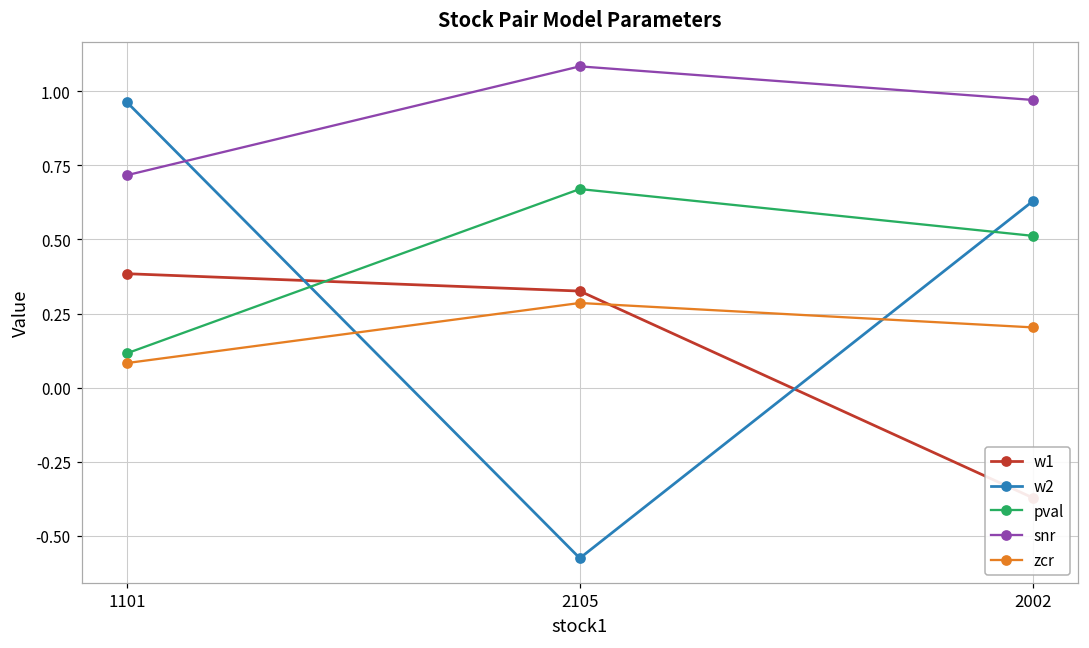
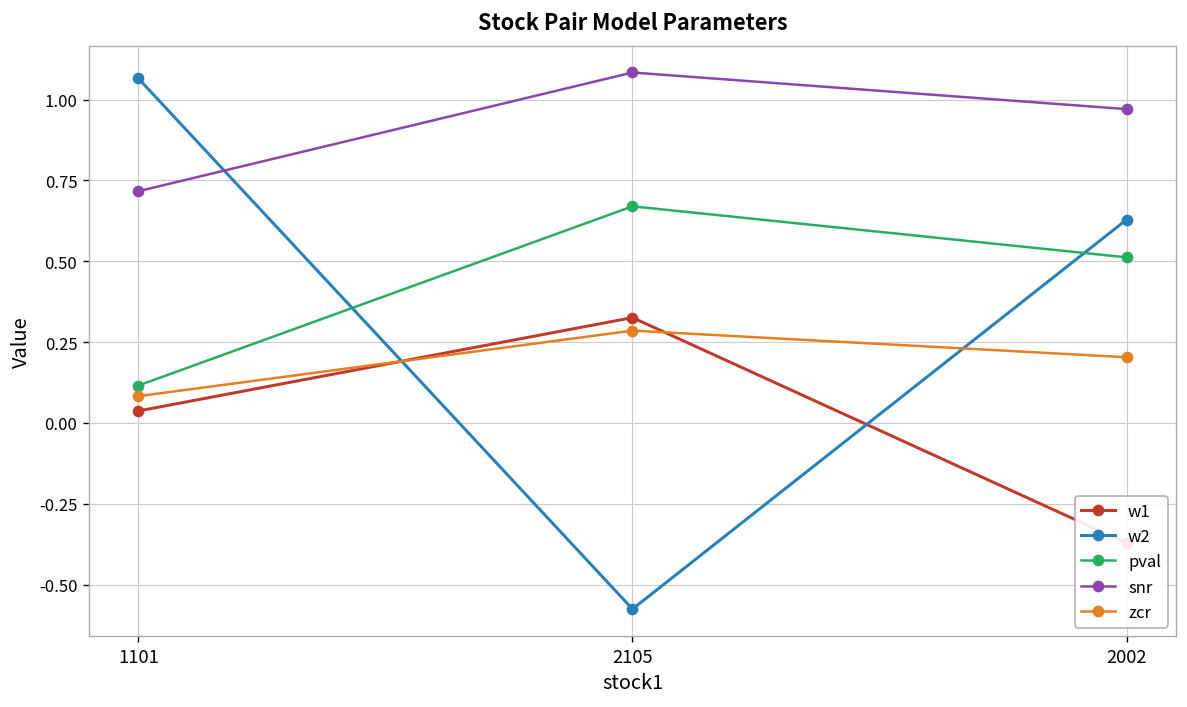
w1, 1101: 0.38 -> 0.04
w2, 1101: 0.96 -> 1.07
